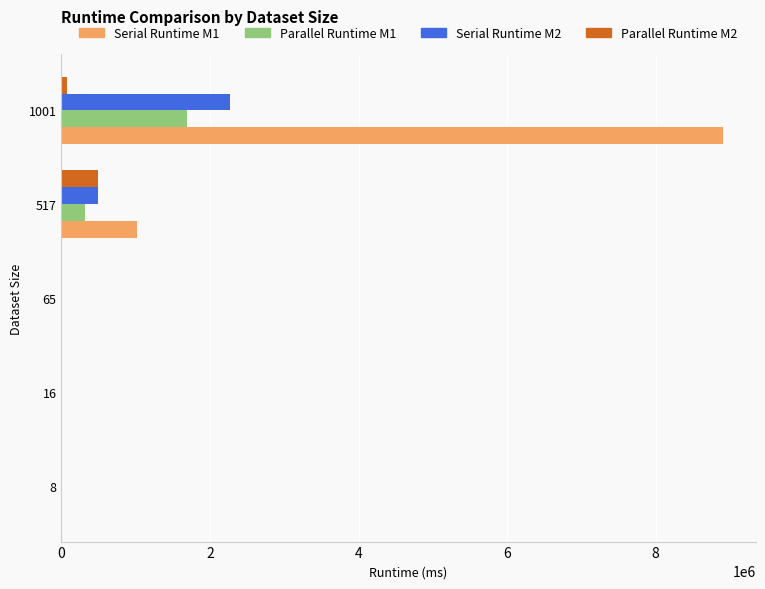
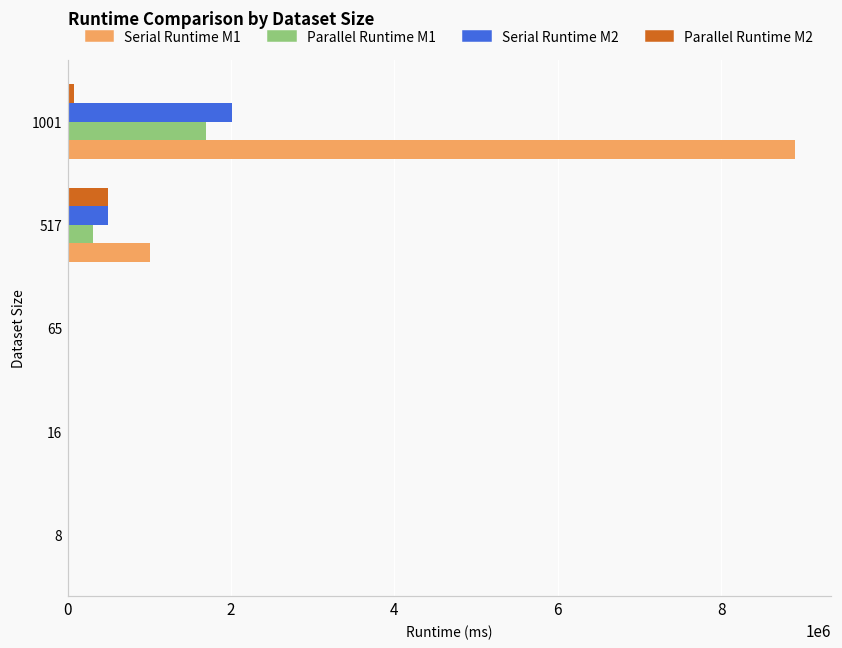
Serial Runtime M2, 1001: 2300000 -> 2000000
